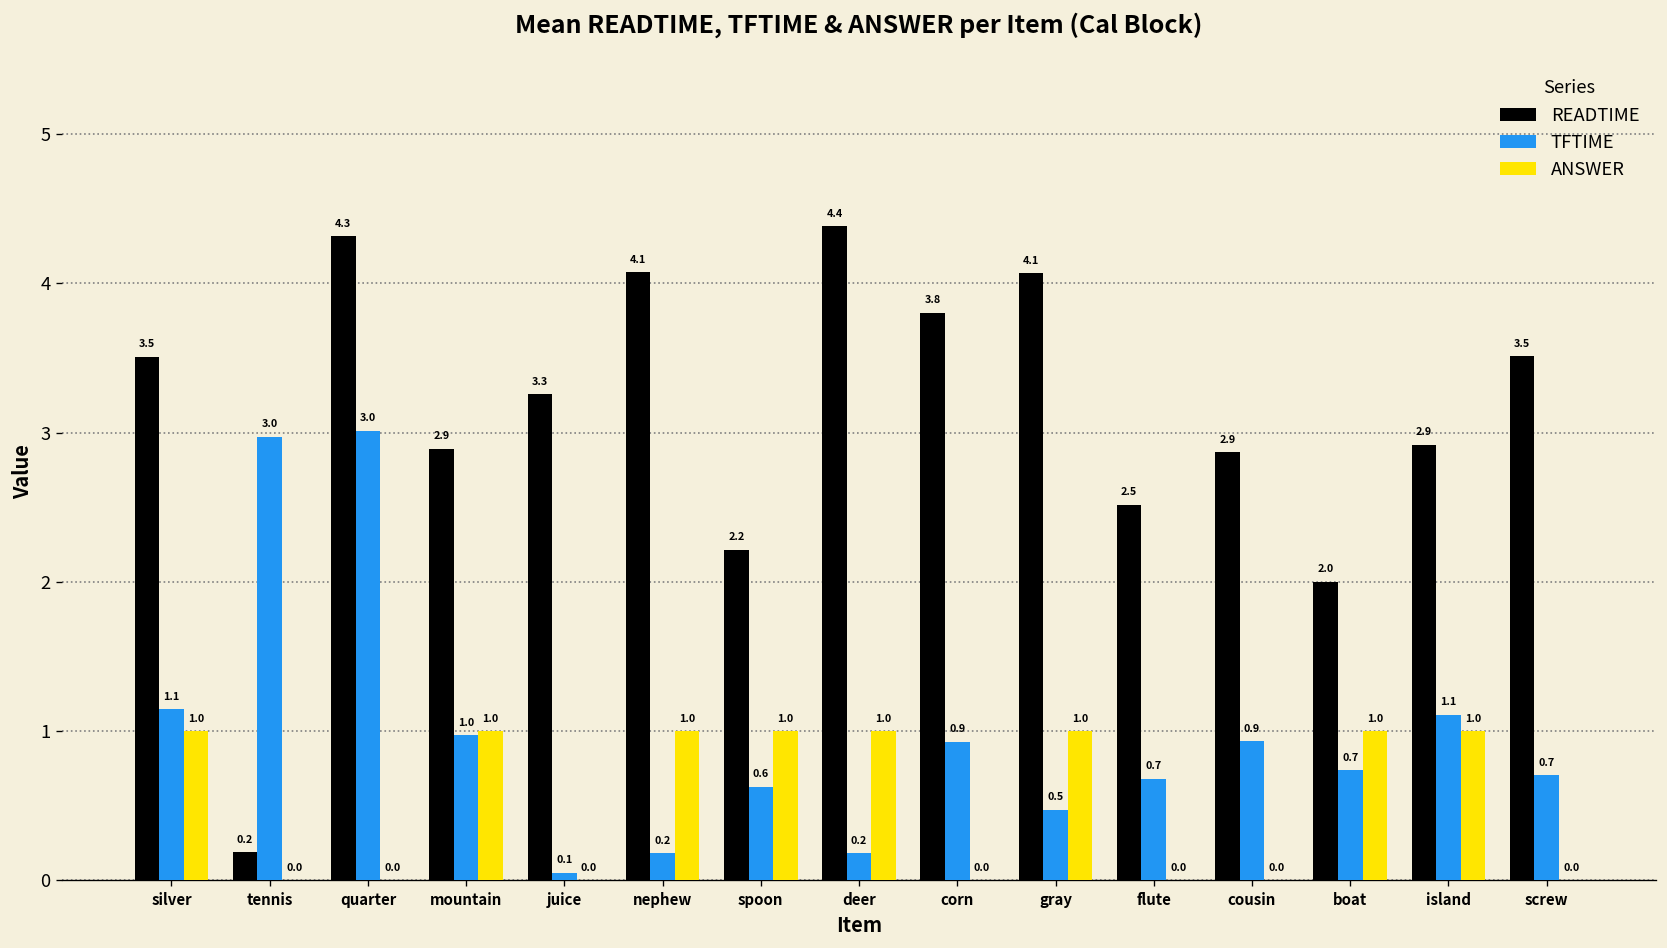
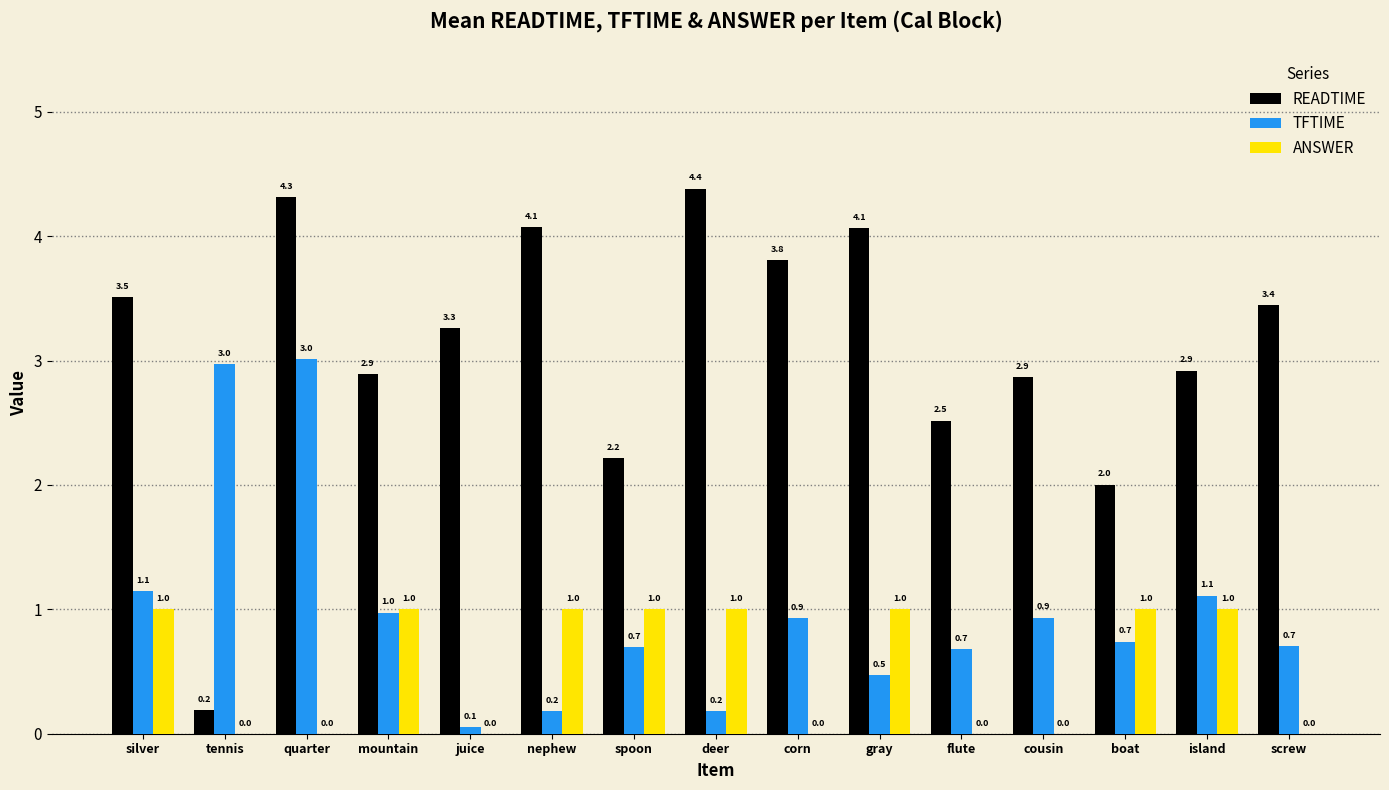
TFTIME, spoon: 0.6 -> 0.7
READTIME, screw: 3.5 -> 3.4
